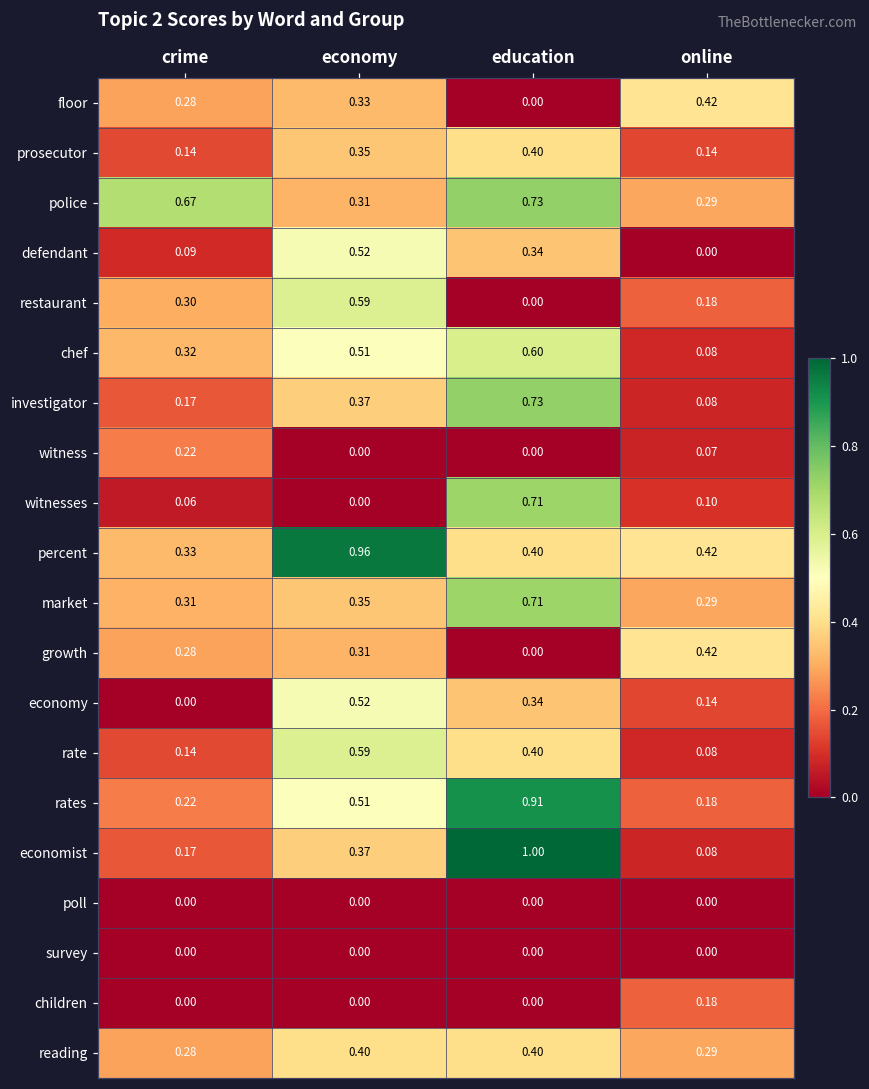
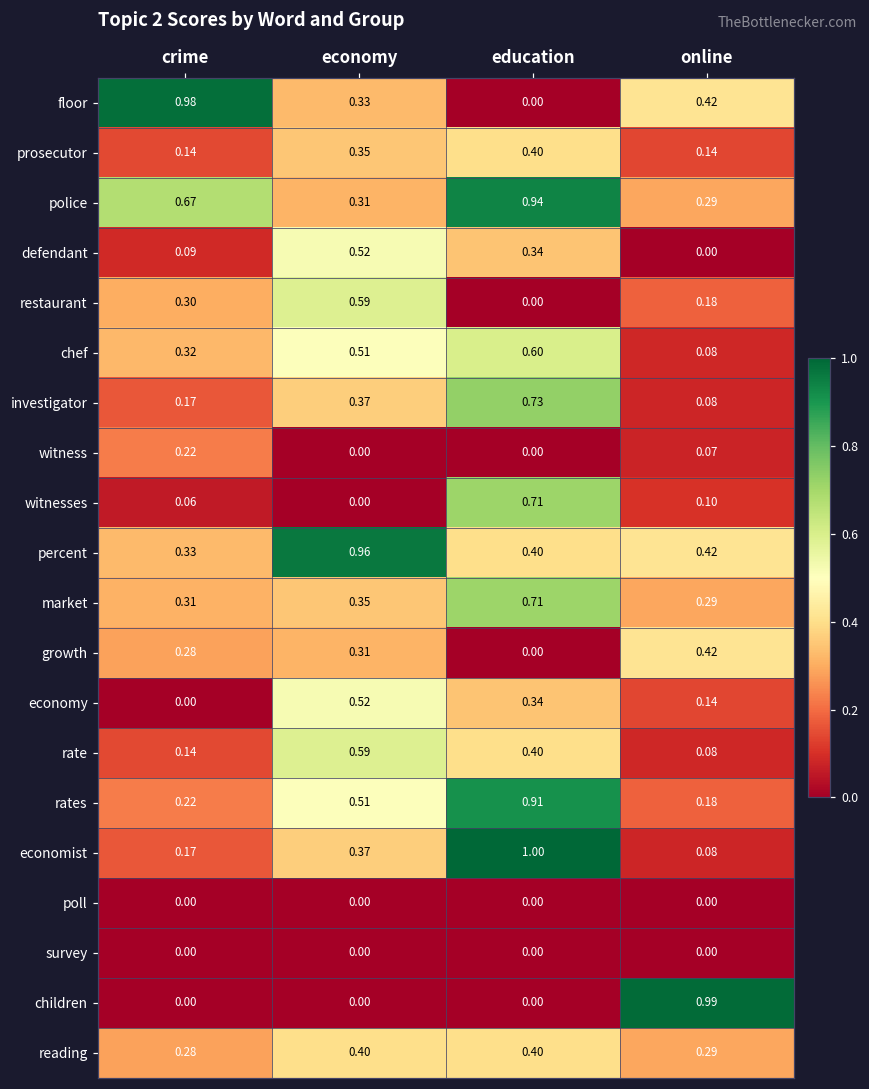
floor, crime: 0.28 -> 0.98
police, education: 0.73 -> 0.94
children, online: 0.18 -> 0.99
